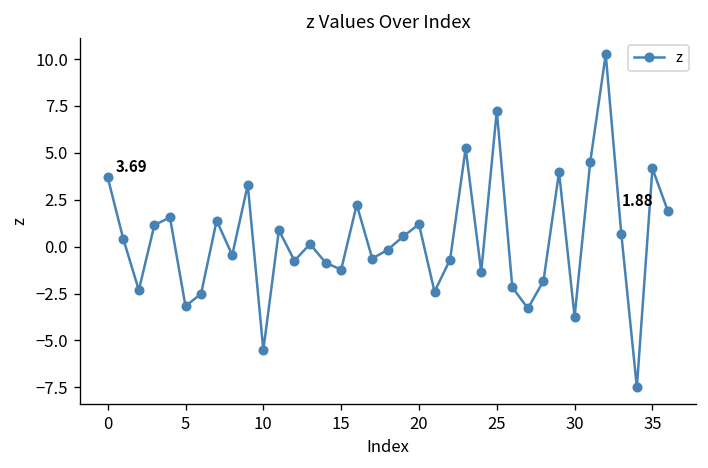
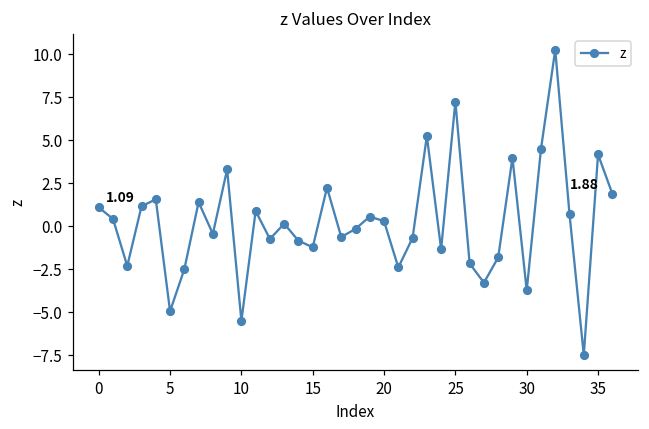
0: 3.69 -> 1.09
5: -3.2 -> -5.0
20: 1.2 -> 0.3
